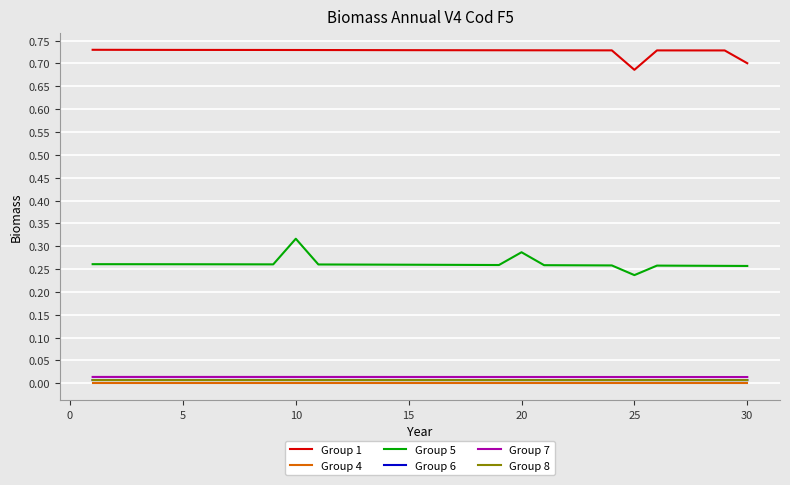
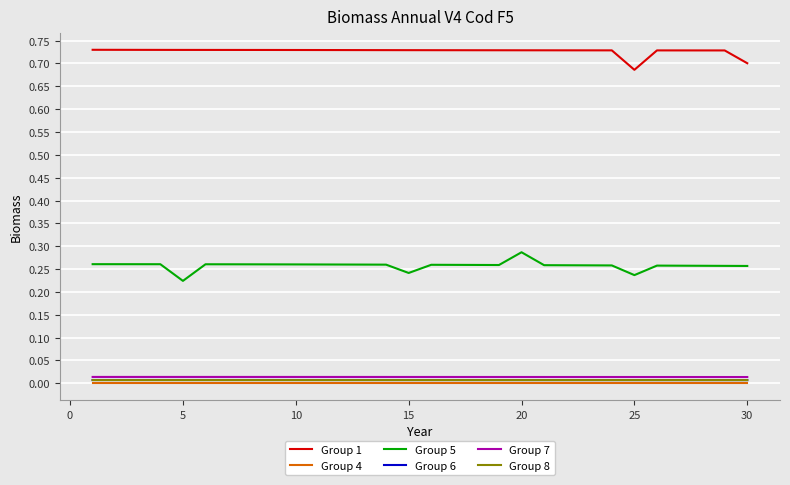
Group 5, 5: 0.26 -> 0.22
Group 5, 10: 0.32 -> 0.26
Group 5, 15: 0.26 -> 0.24
